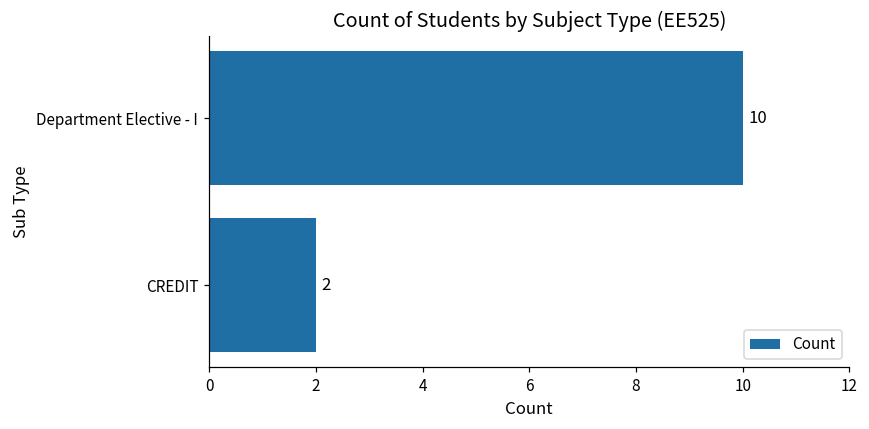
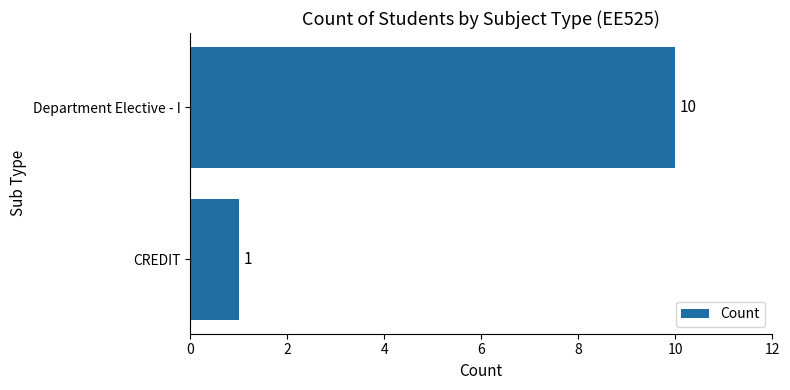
CREDIT: 2 -> 1
